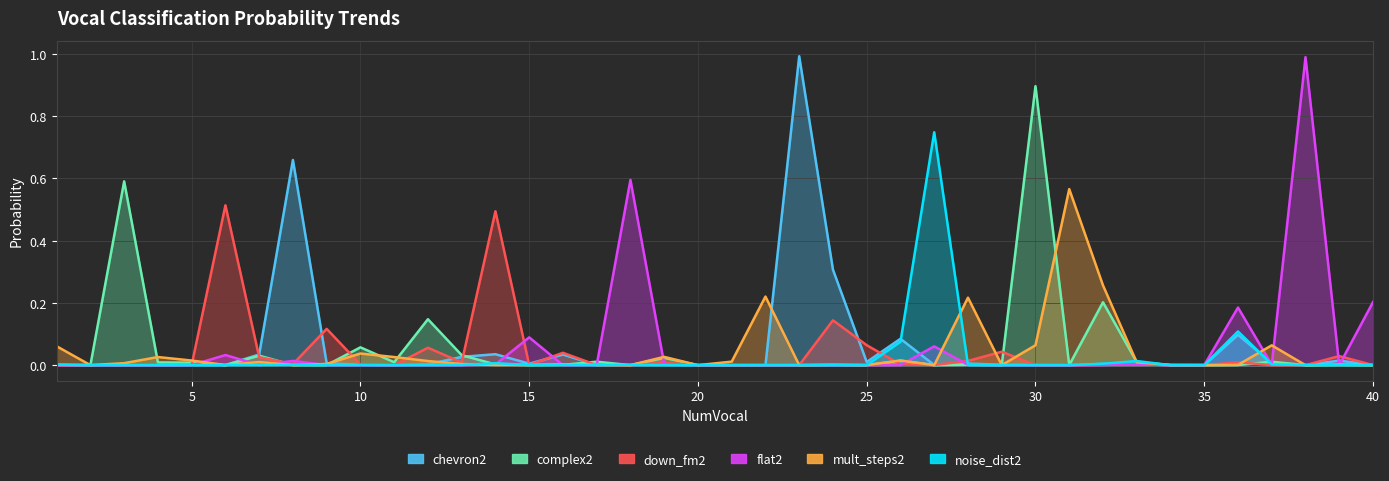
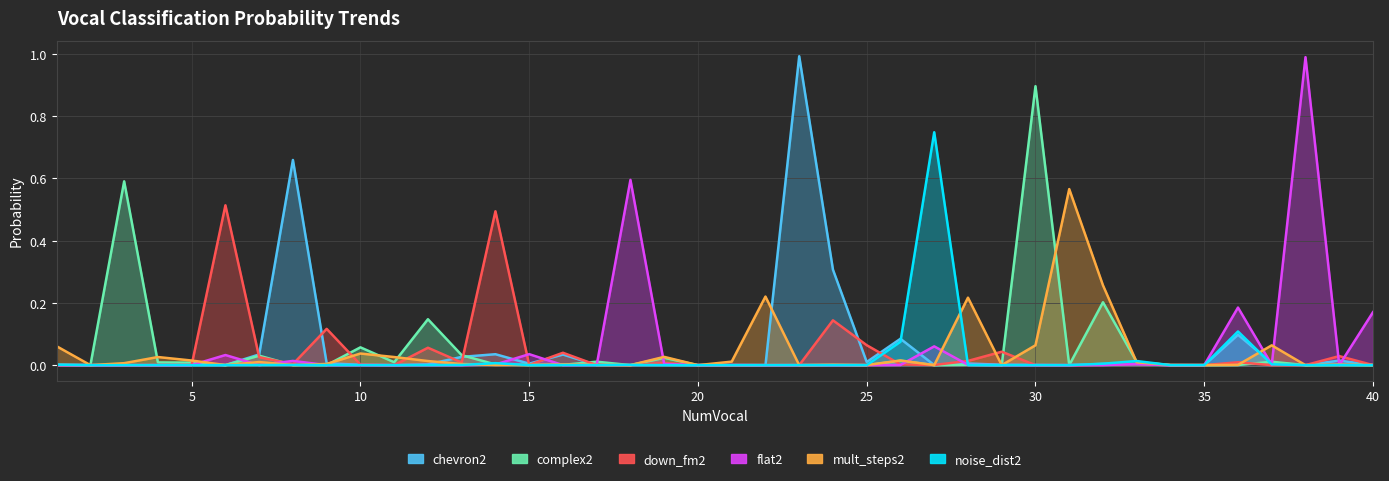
flat2, 15: 0.09 -> 0.04
flat2, 40: 0.20 -> 0.17
